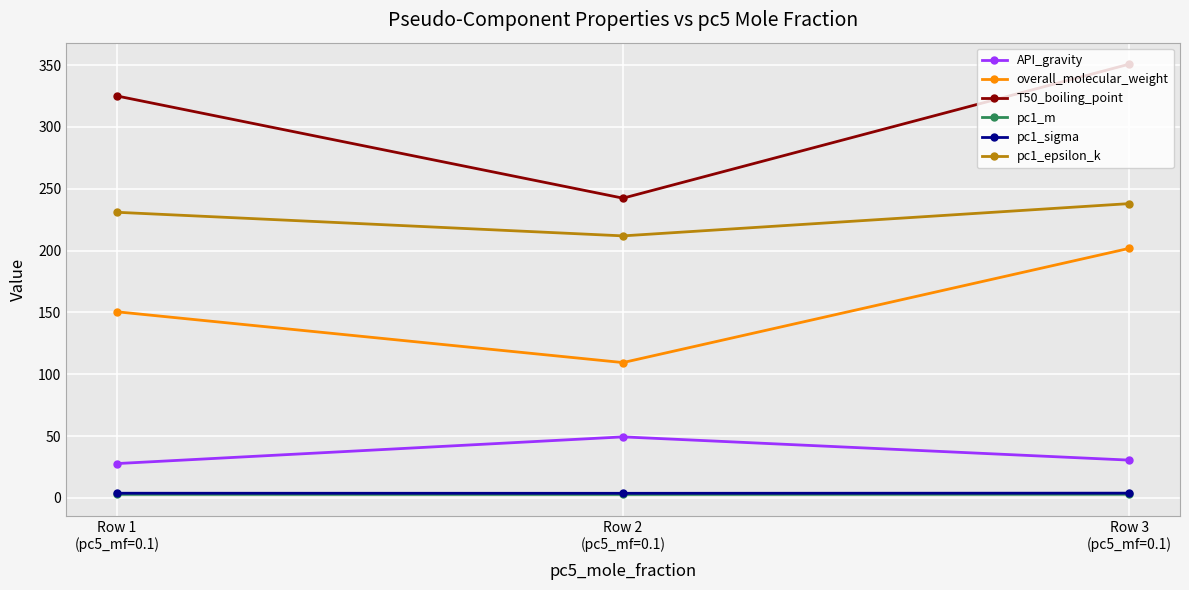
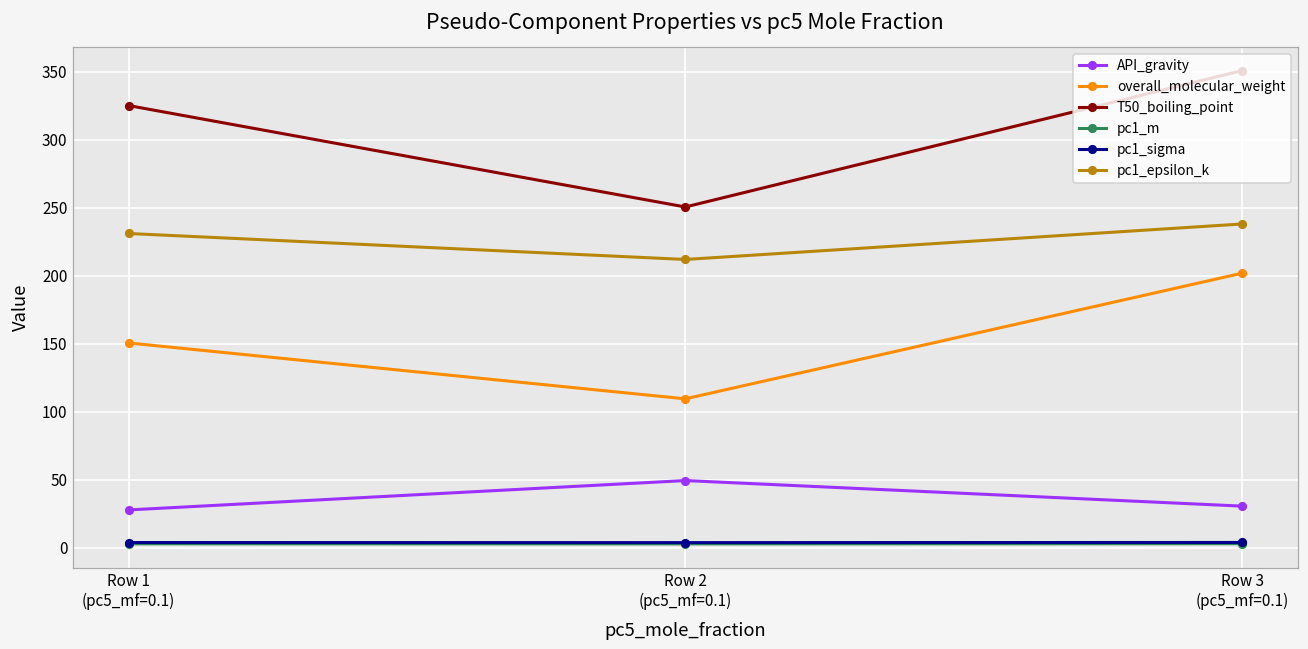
T50_boiling_point, Row 2 (pc5_mf=0.1): 242 -> 251
